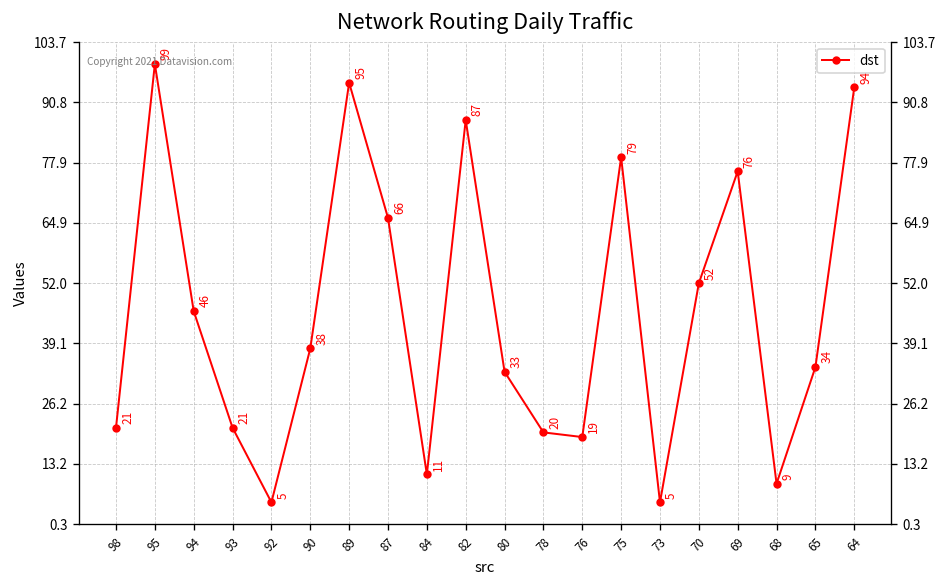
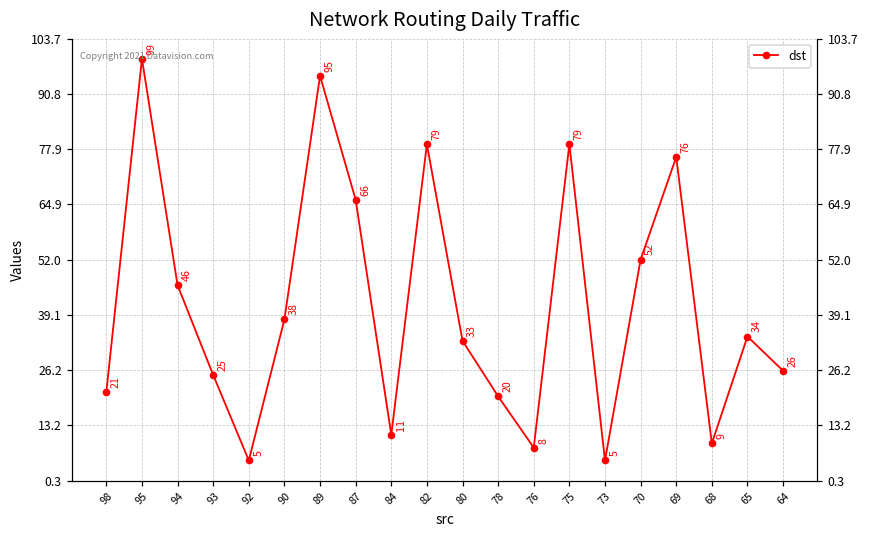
93: 21 -> 25
82: 87 -> 79
76: 19 -> 8
64: 94 -> 26
